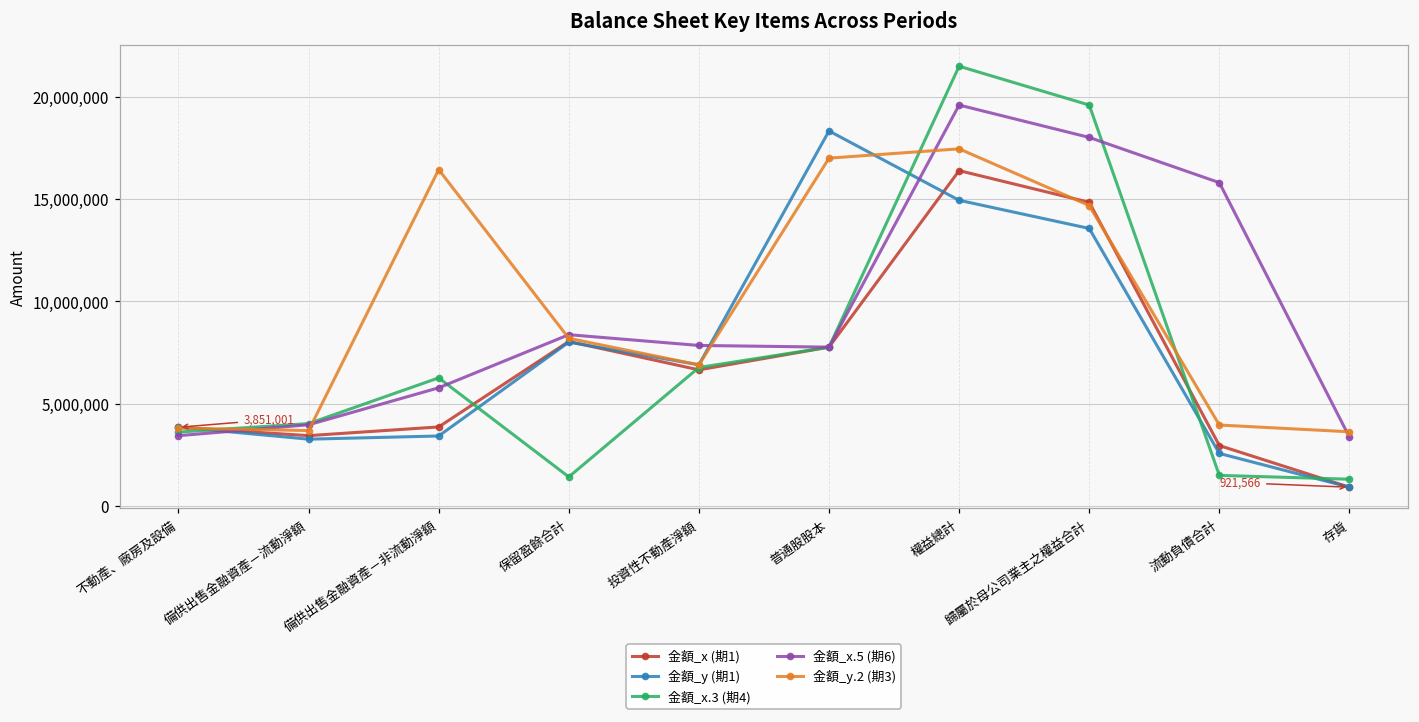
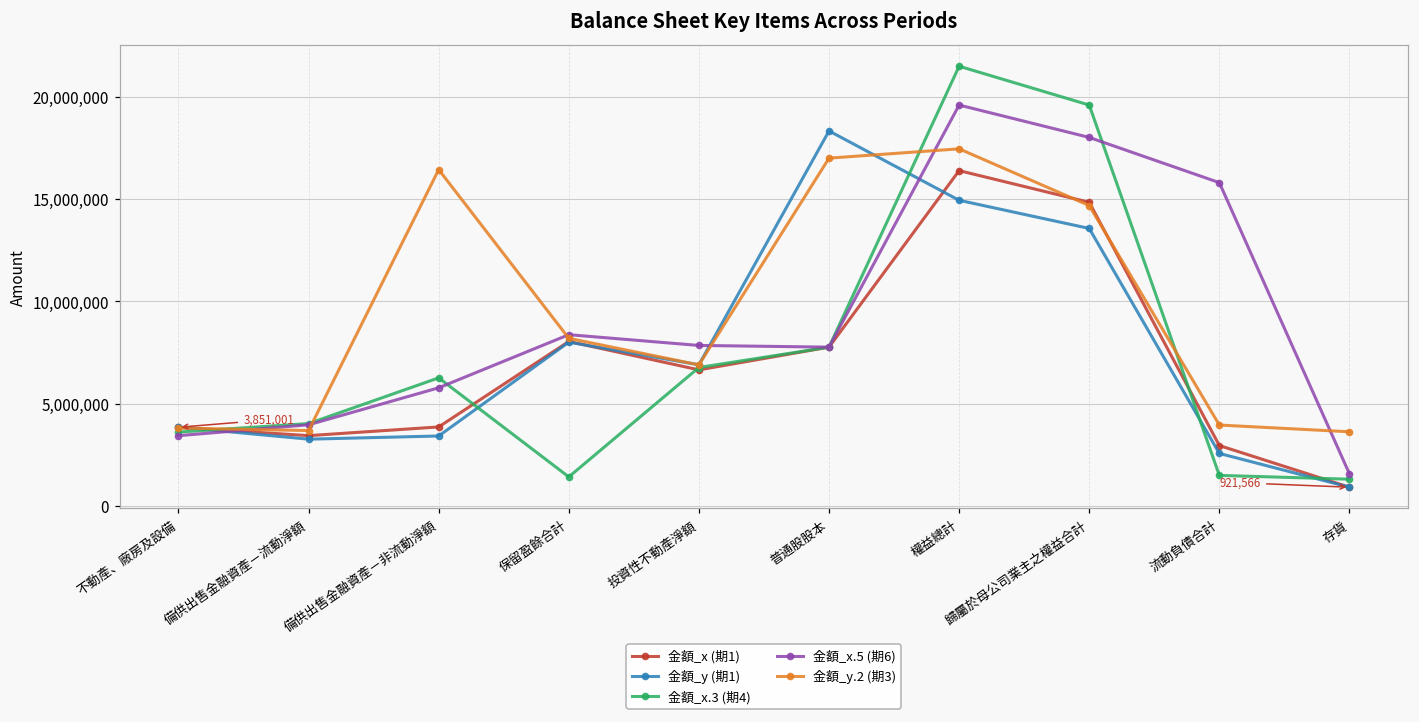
金額_x.5 (期6), 存貨: 3,400,000 -> 1,600,000
